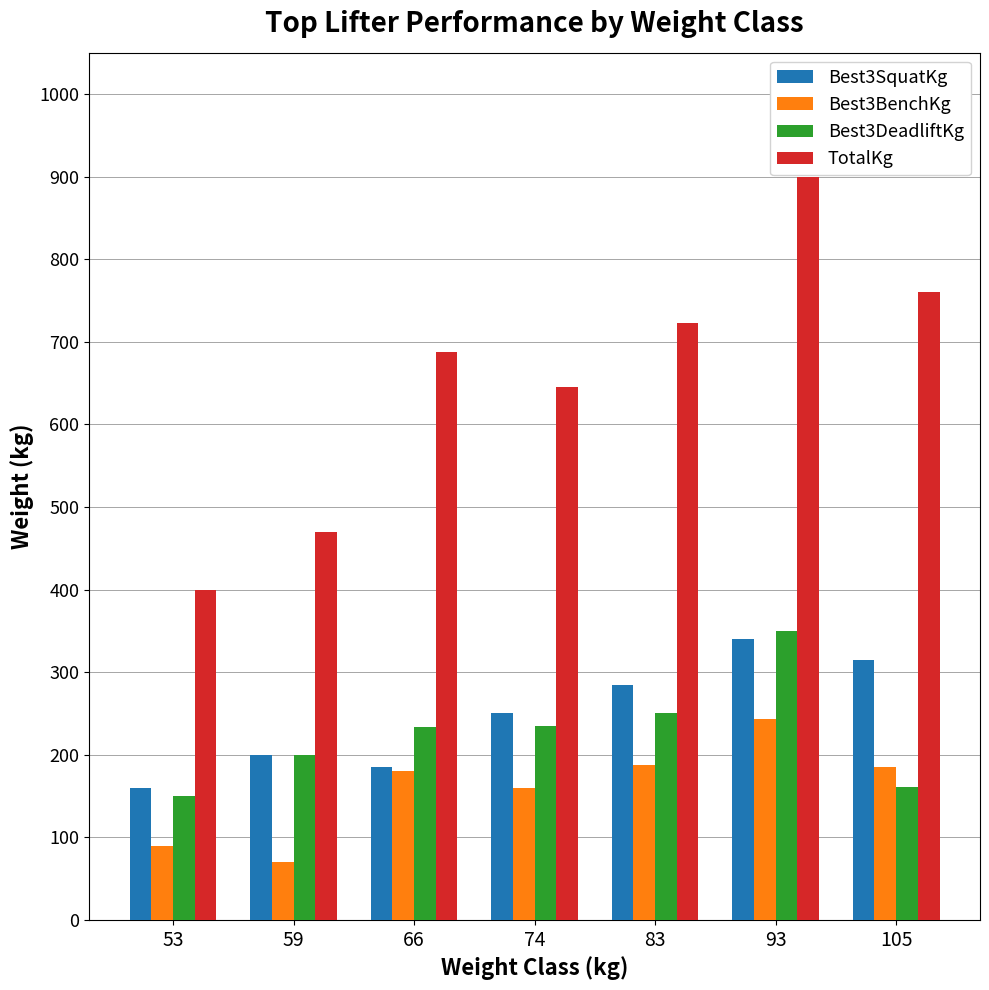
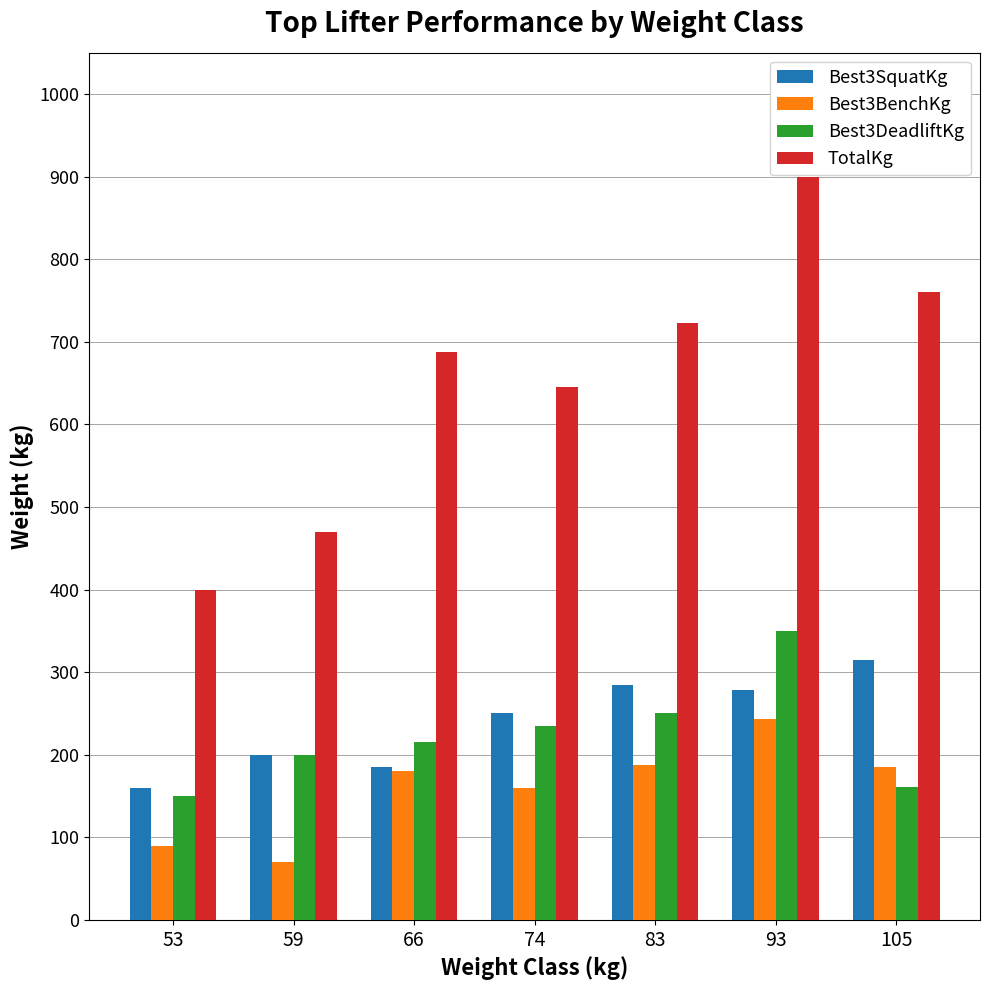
Best3DeadliftKg, 66: 230 -> 220
Best3SquatKg, 93: 340 -> 280
